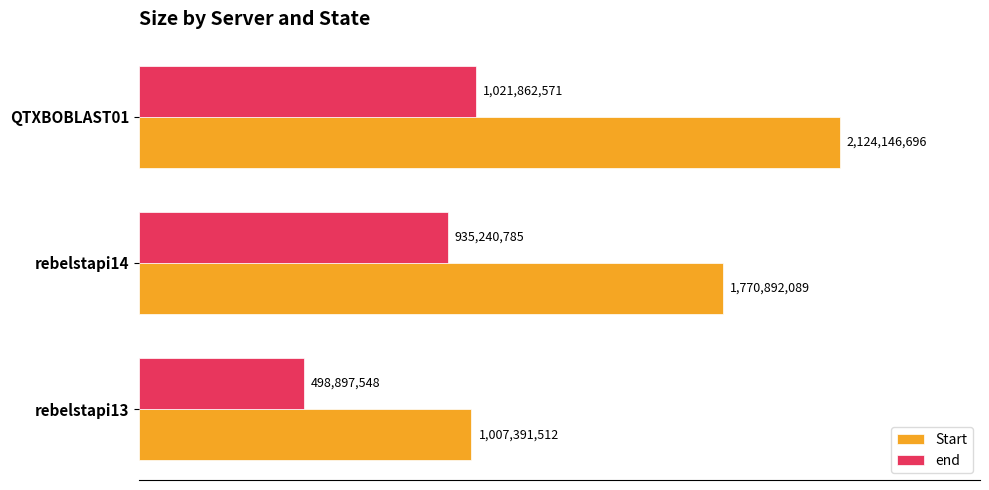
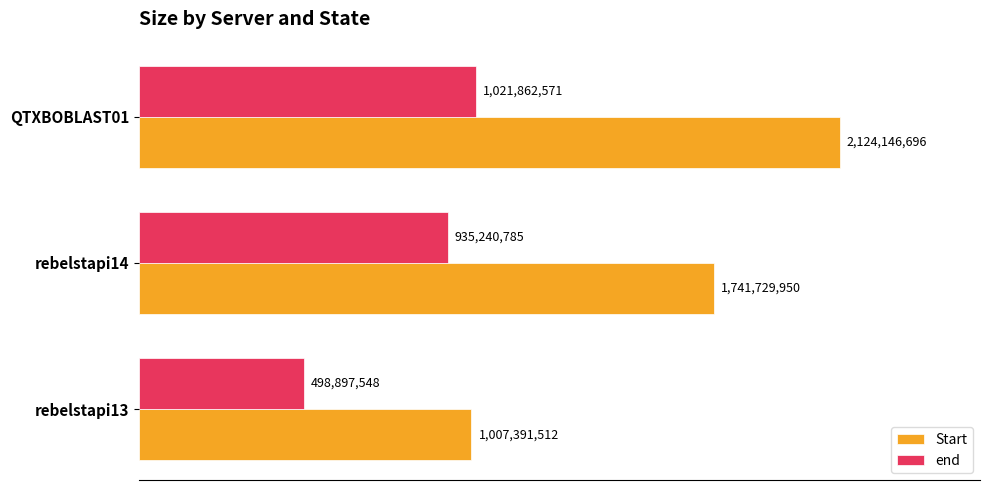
Start, rebelstapi14: 1,770,892,089 -> 1,741,729,950
